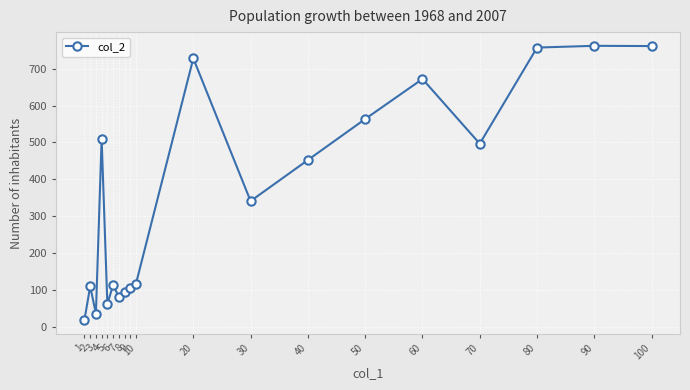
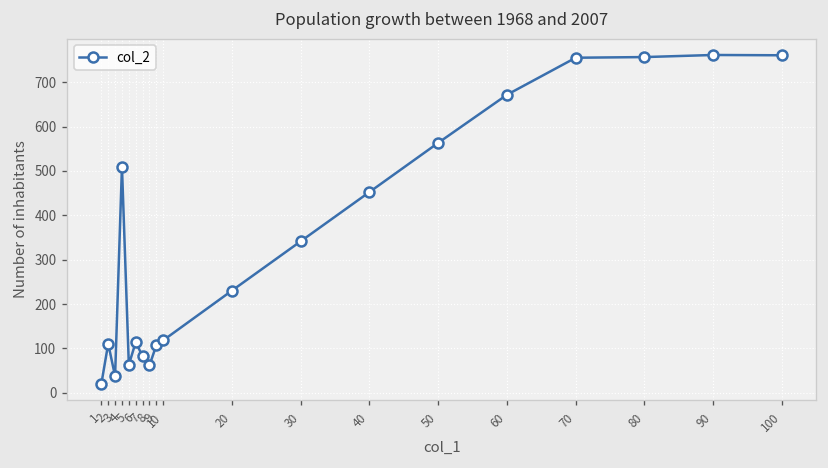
8: 100 -> 60
20: 730 -> 230
70: 500 -> 760
